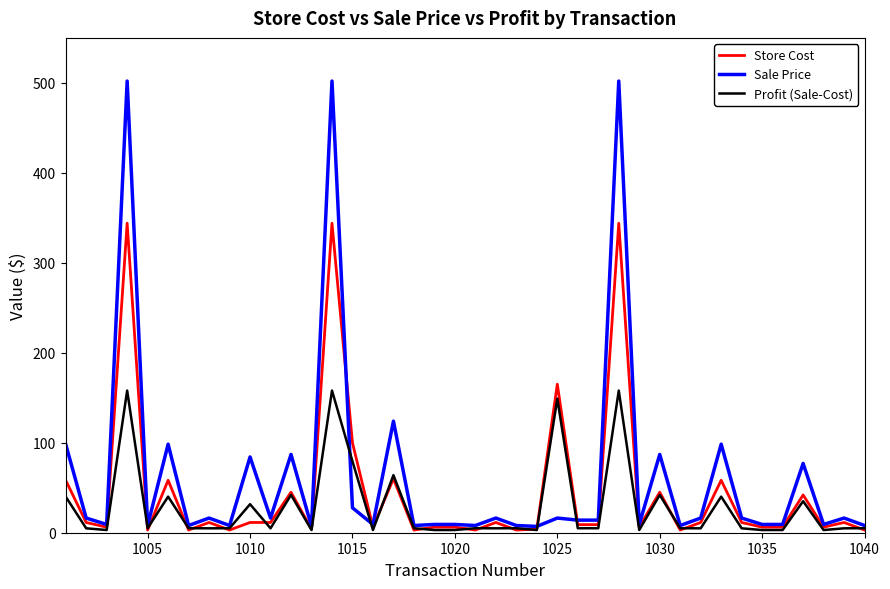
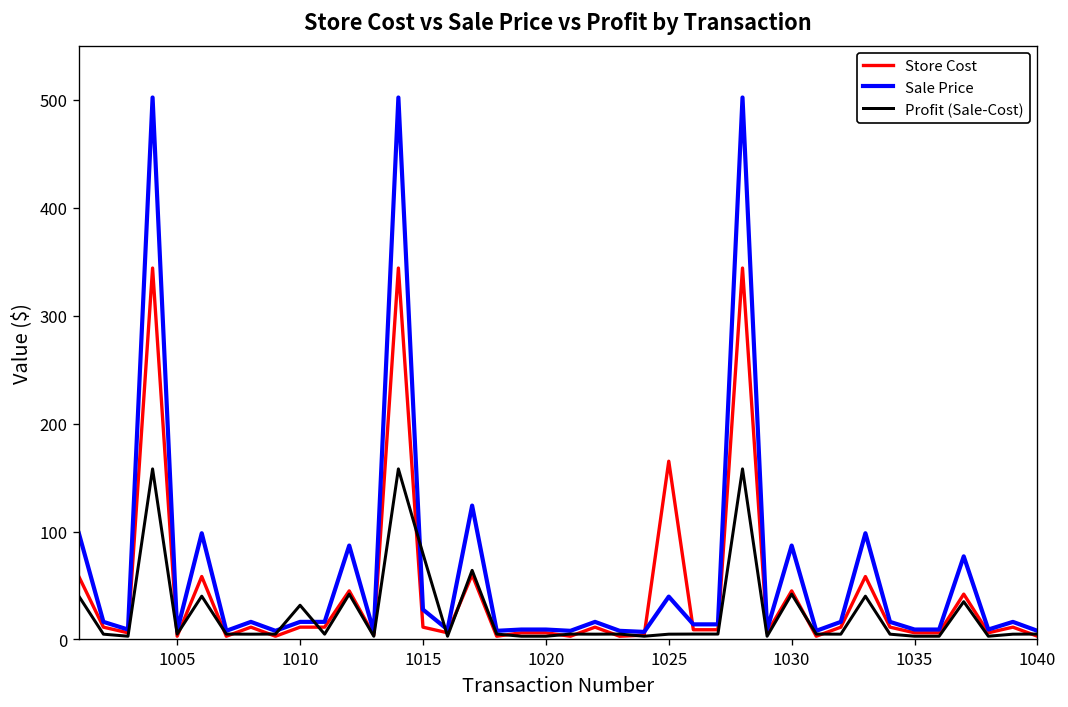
Sale Price, 1010: 80 -> 20
Store Cost, 1015: 100 -> 10
Sale Price, 1025: 20 -> 40
Profit (Sale-Cost), 1025: 150 -> 0
